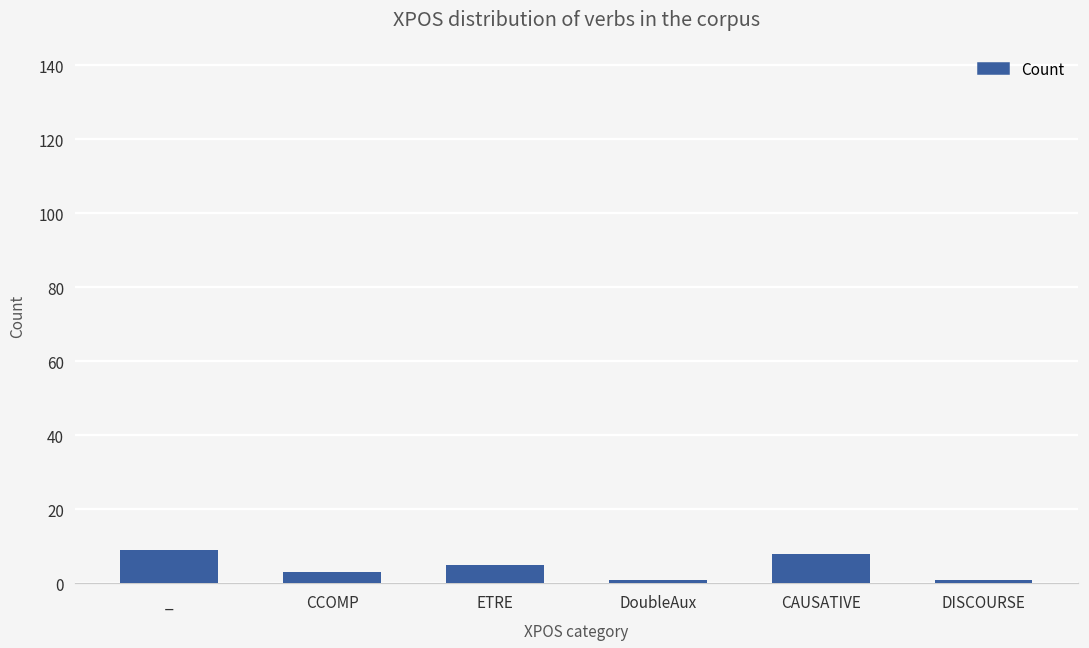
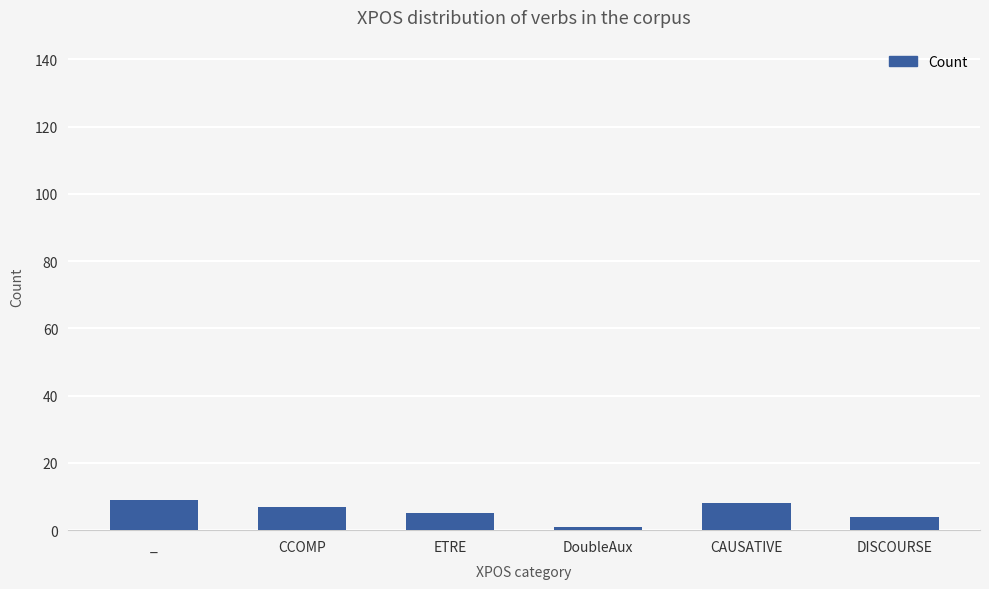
CCOMP: 3 -> 7
DISCOURSE: 1 -> 4
